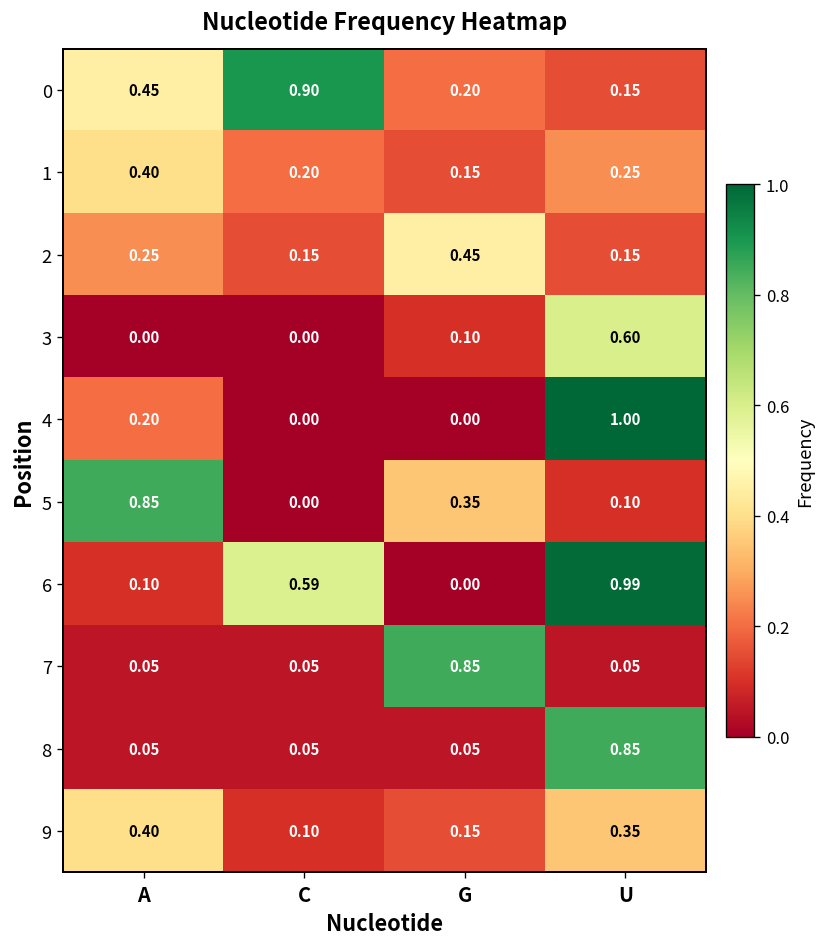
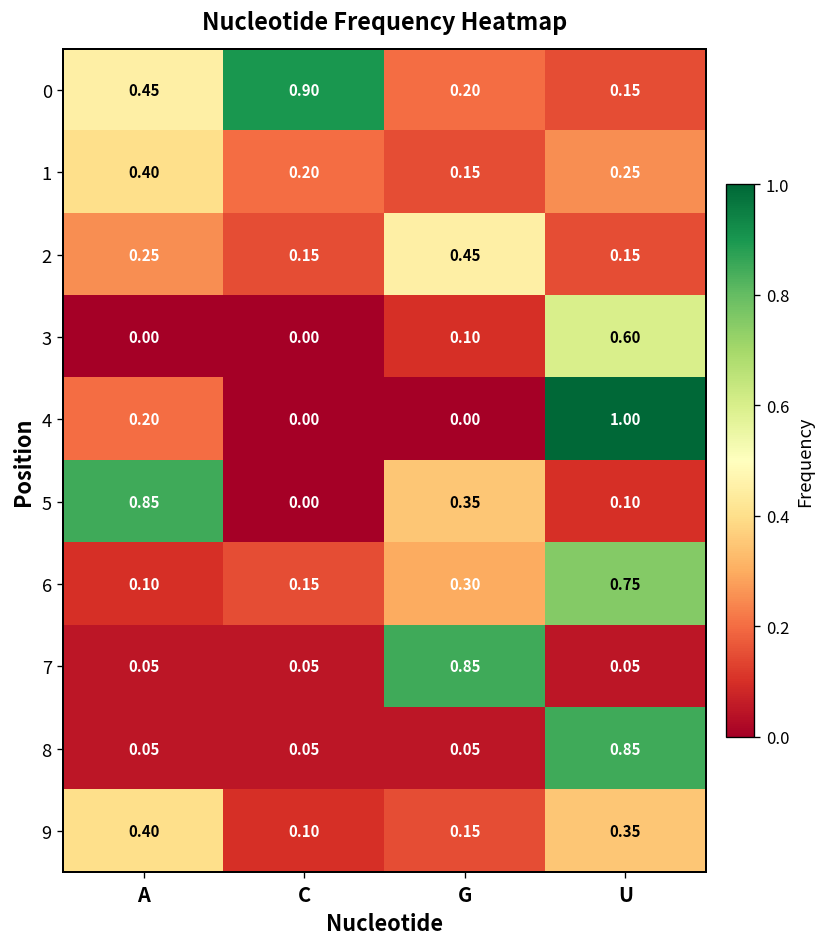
6, C: 0.59 -> 0.15
6, G: 0.00 -> 0.30
6, U: 0.99 -> 0.75
